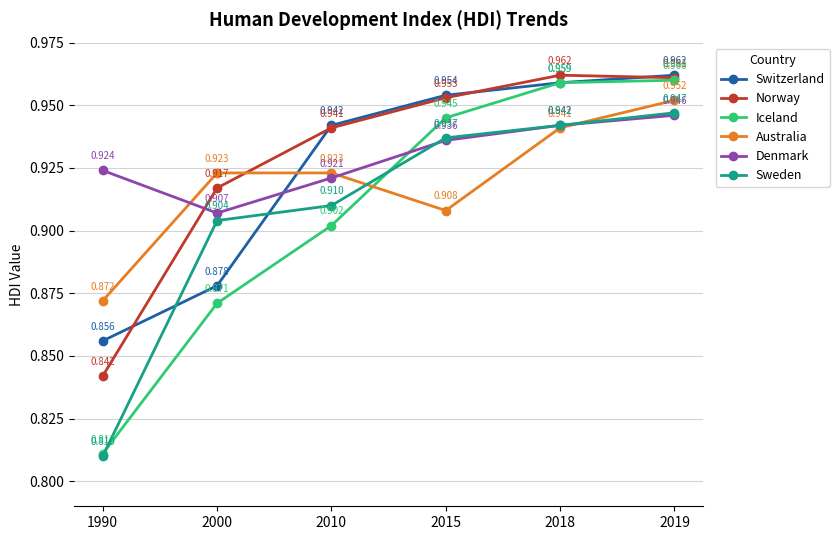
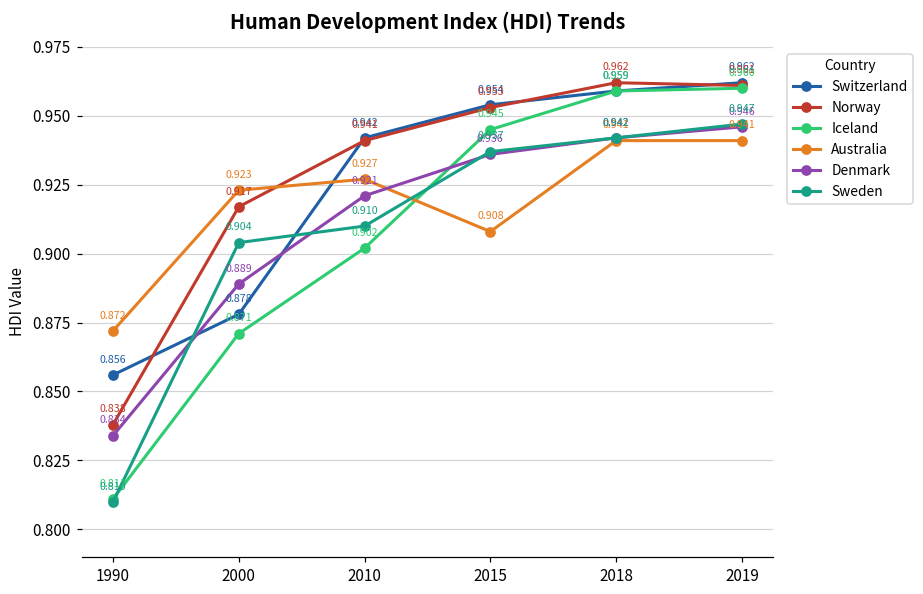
Norway, 1990: 0.842 -> 0.838
Denmark, 1990: 0.924 -> 0.834
Denmark, 2000: 0.907 -> 0.889
Australia, 2010: 0.923 -> 0.927
Australia, 2019: 0.952 -> 0.941
